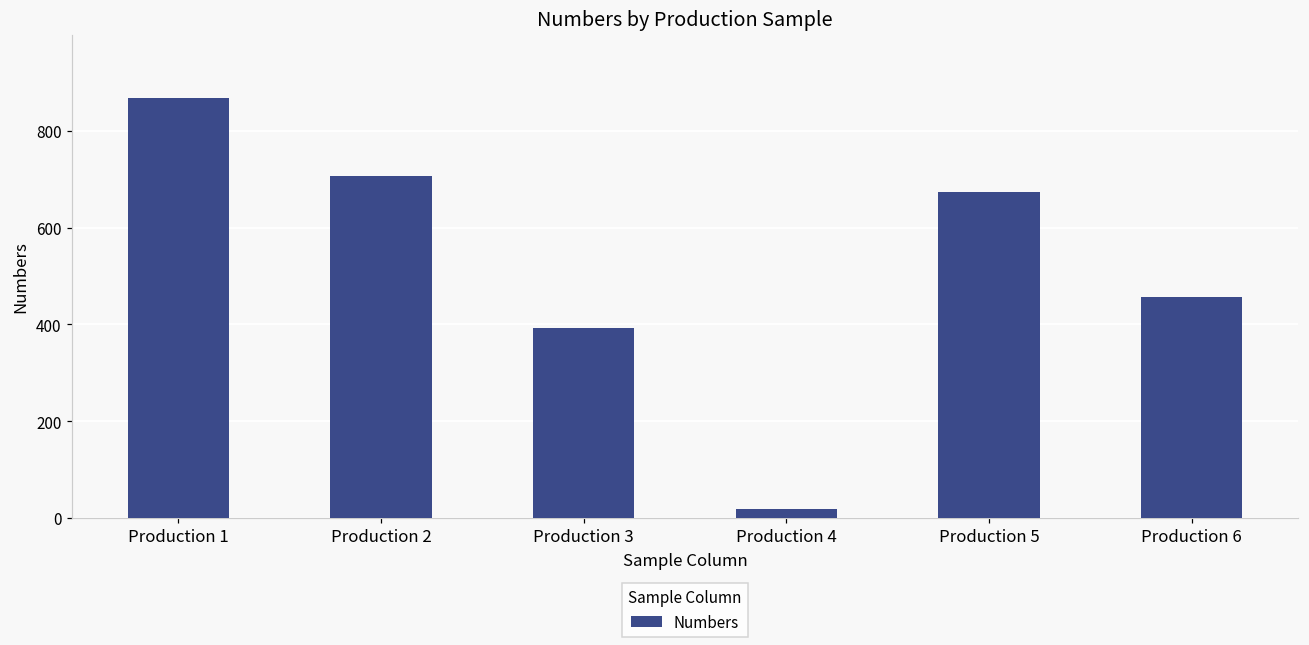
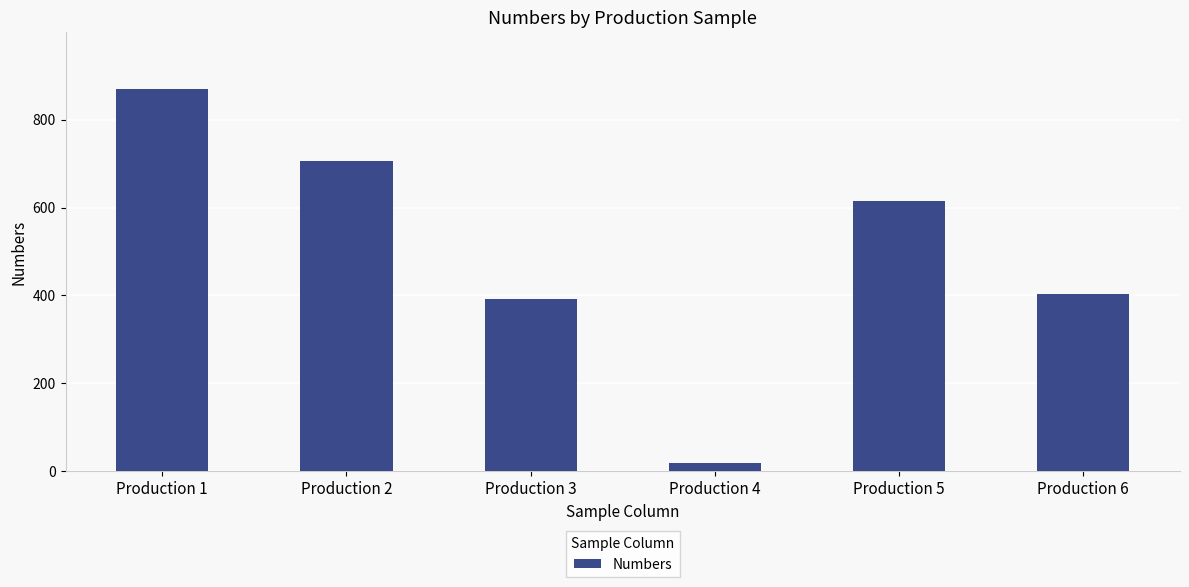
Production 5: 670 -> 610
Production 6: 460 -> 400
